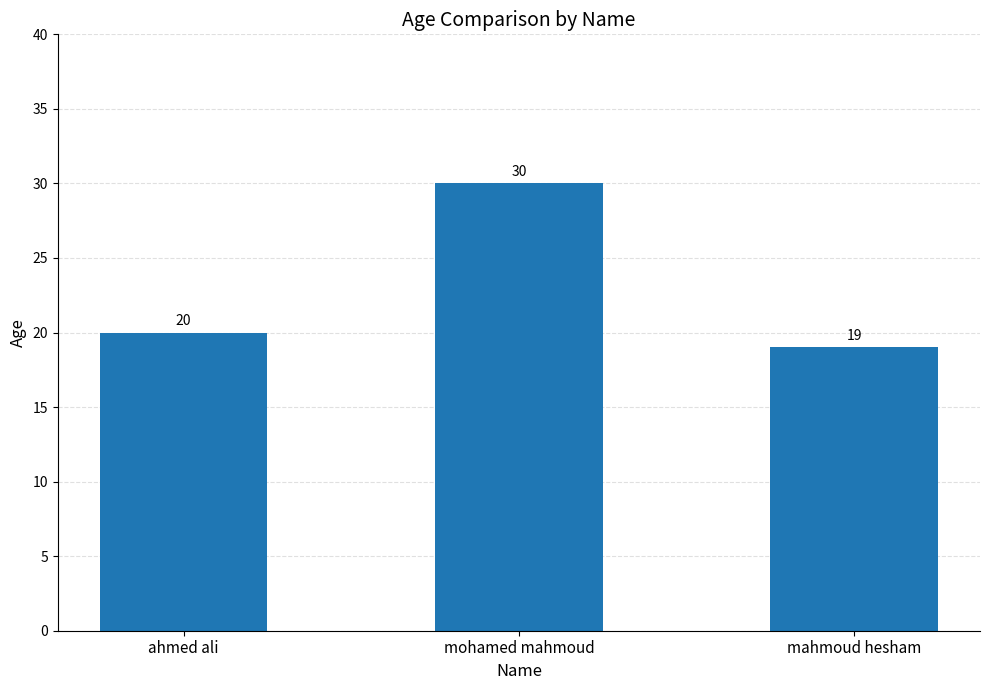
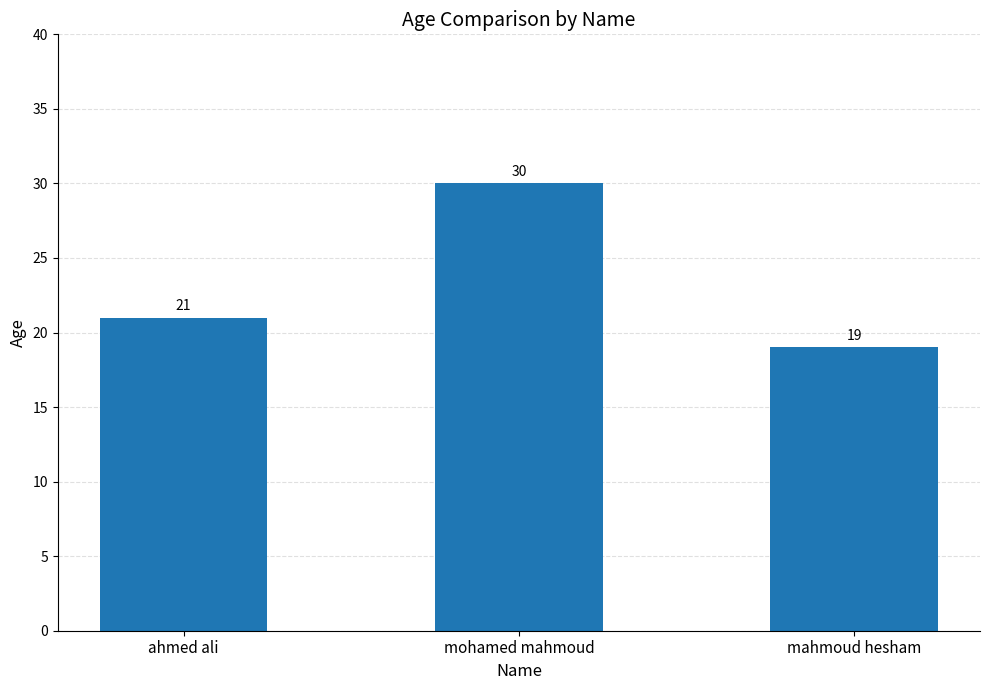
ahmed ali: 20 -> 21
